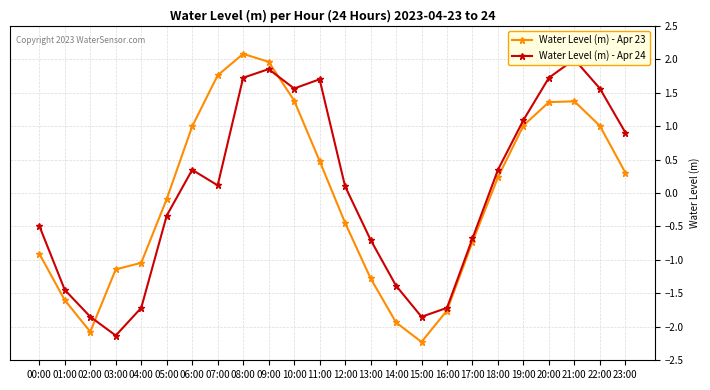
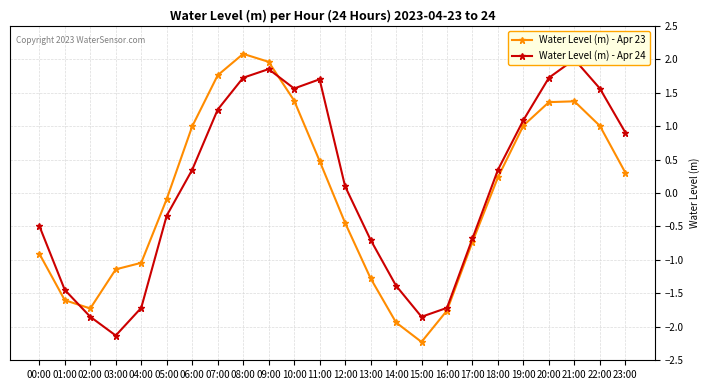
Water Level (m) - Apr 23, 02:00: -2.1 -> -1.7
Water Level (m) - Apr 24, 07:00: 0.1 -> 1.2
